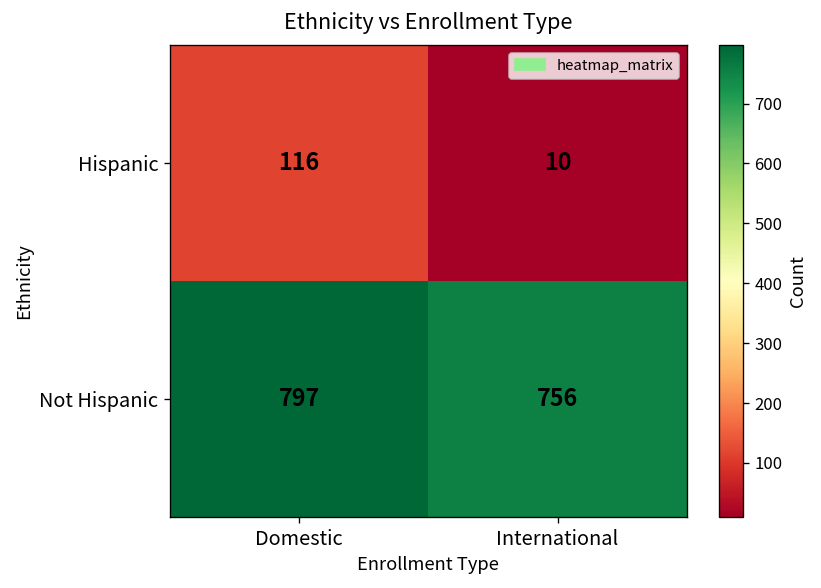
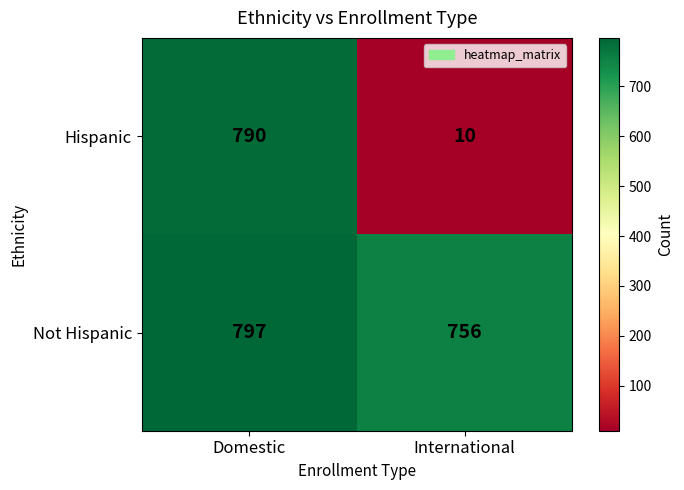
Hispanic, Domestic: 116 -> 790
